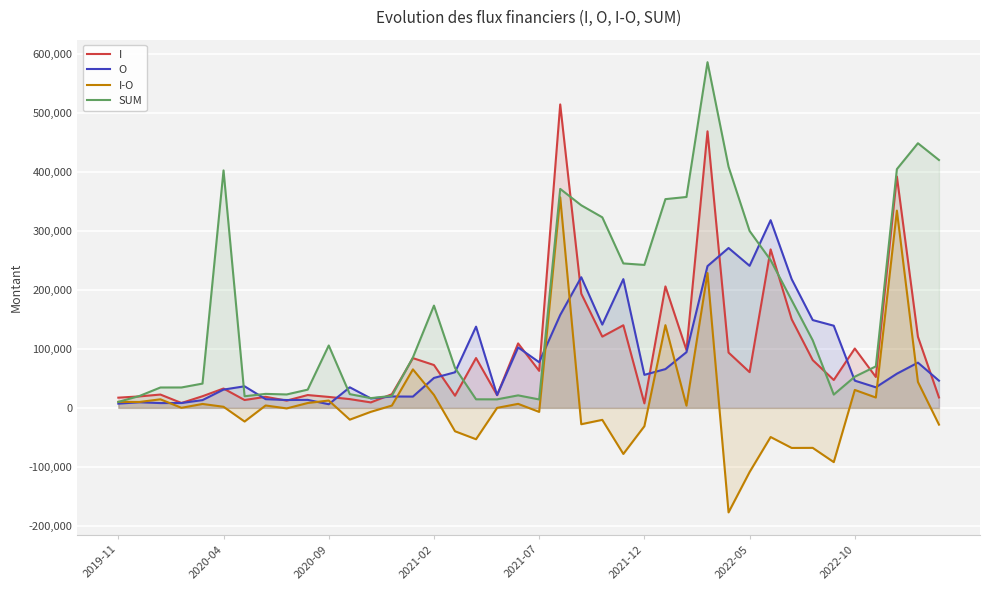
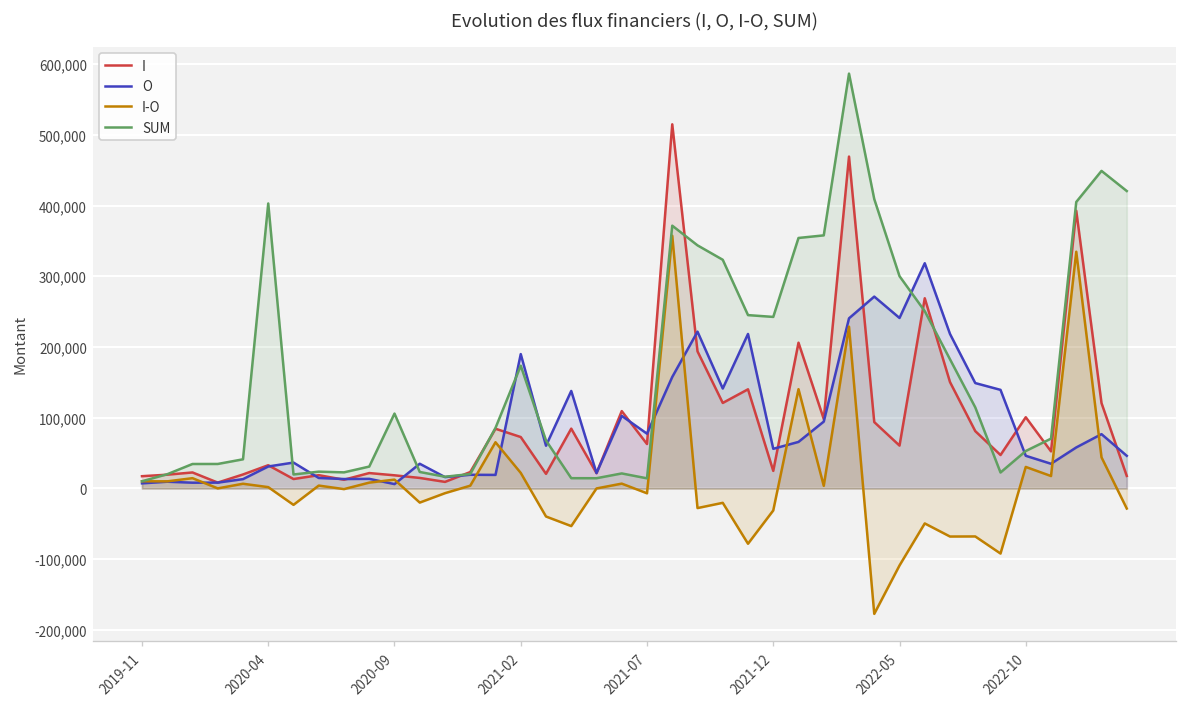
O, 2021-02: 50,000 -> 190,000
I, 2021-12: 10,000 -> 20,000
